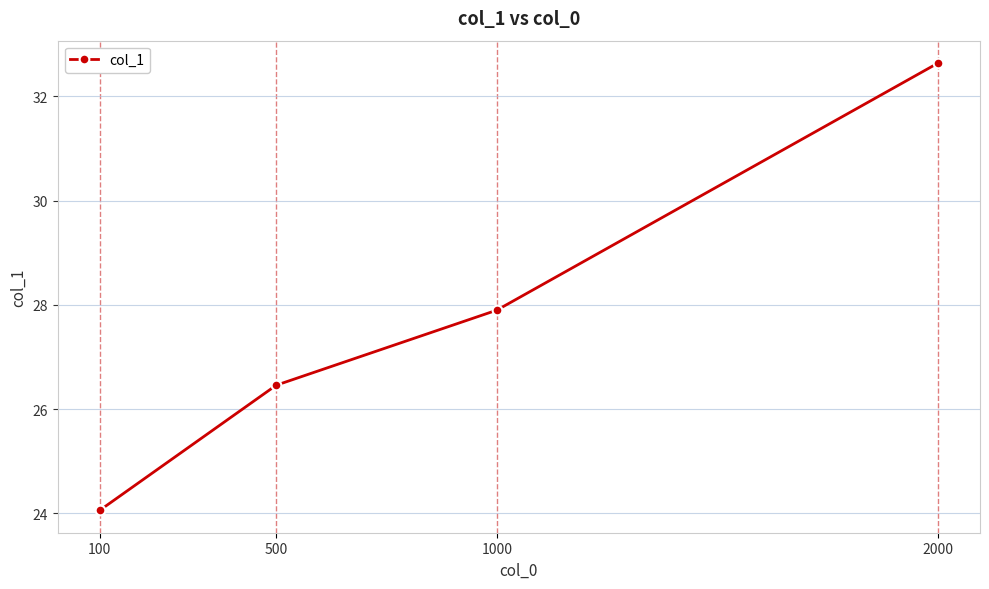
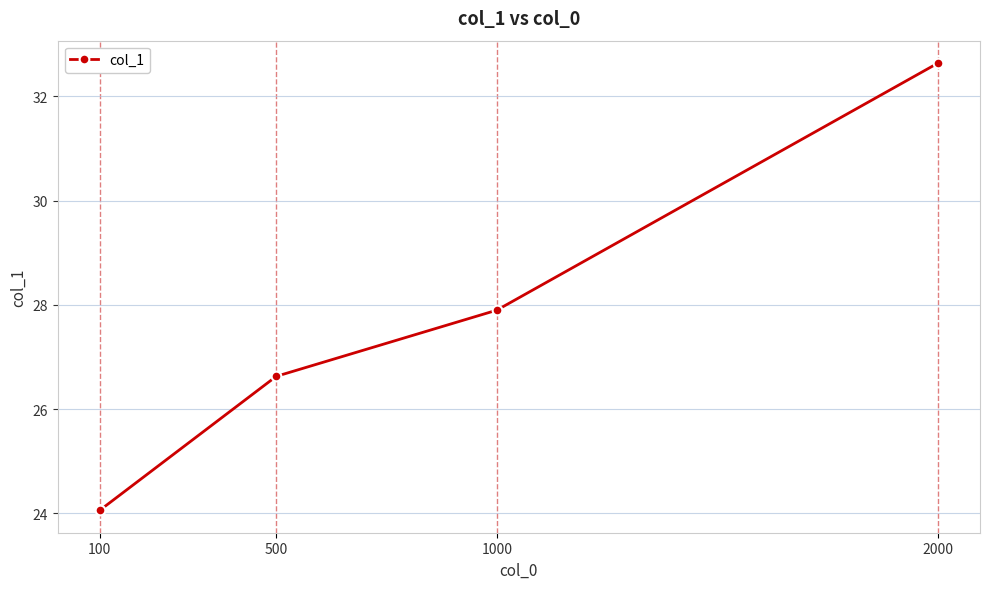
500: 26.5 -> 26.6
